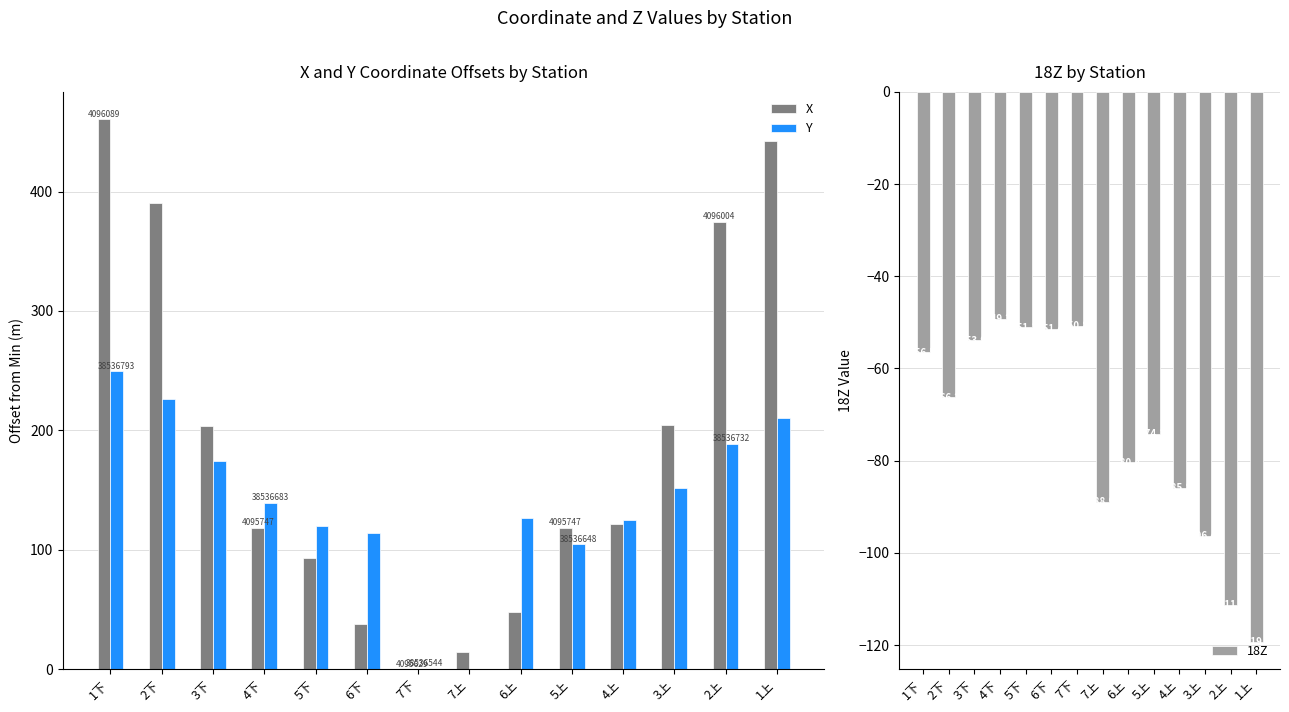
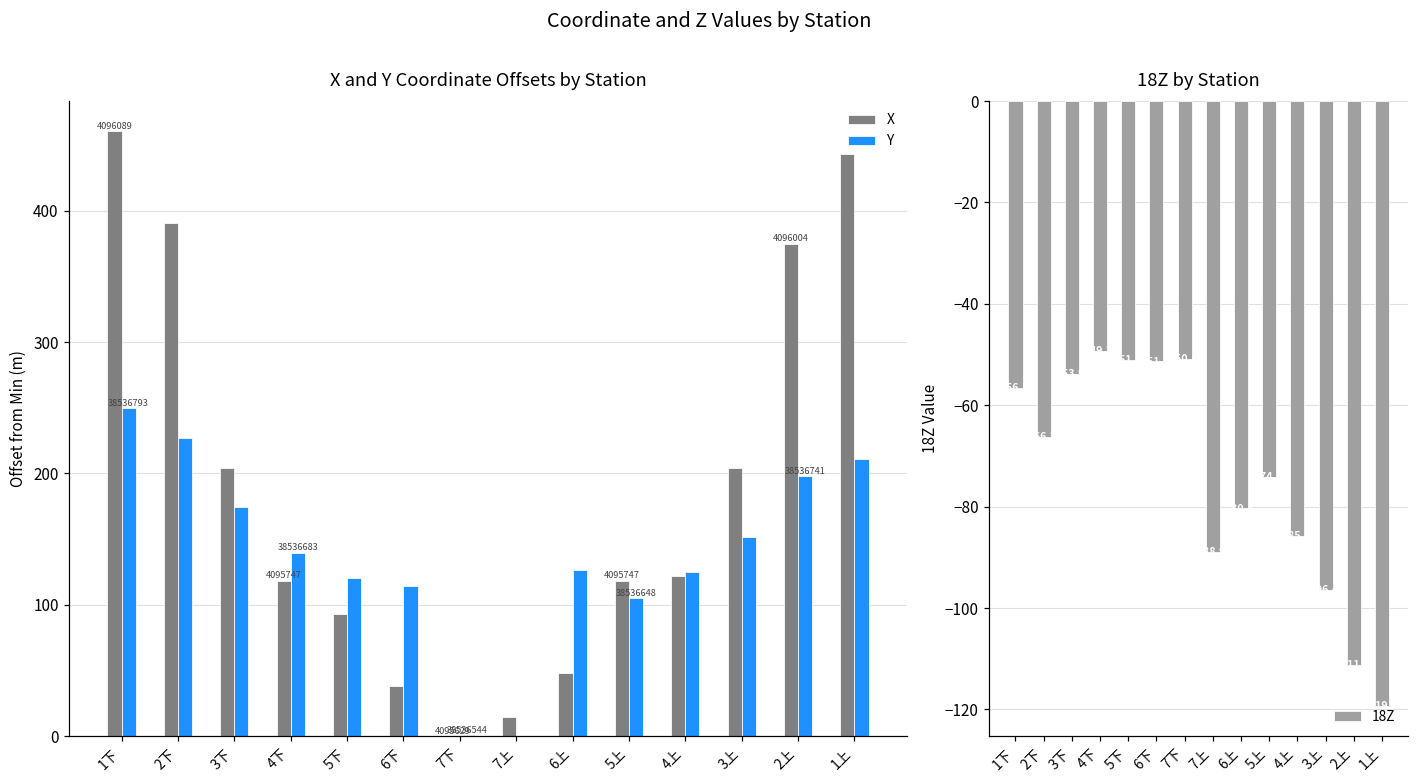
X and Y Coordinate Offsets by Station, Y, 2上: 38536732 -> 38536741
